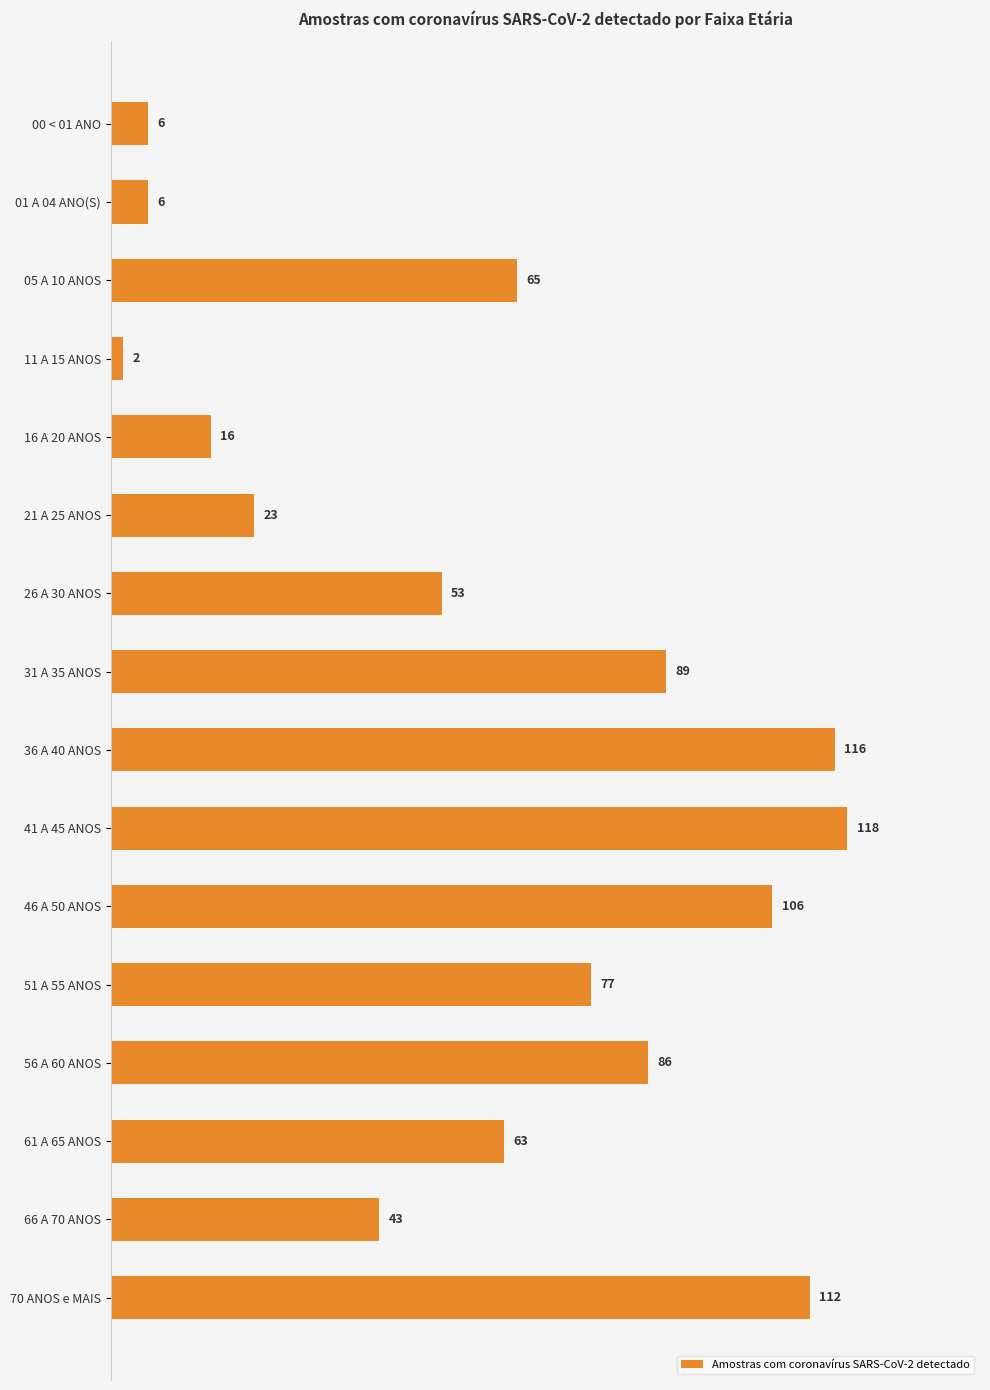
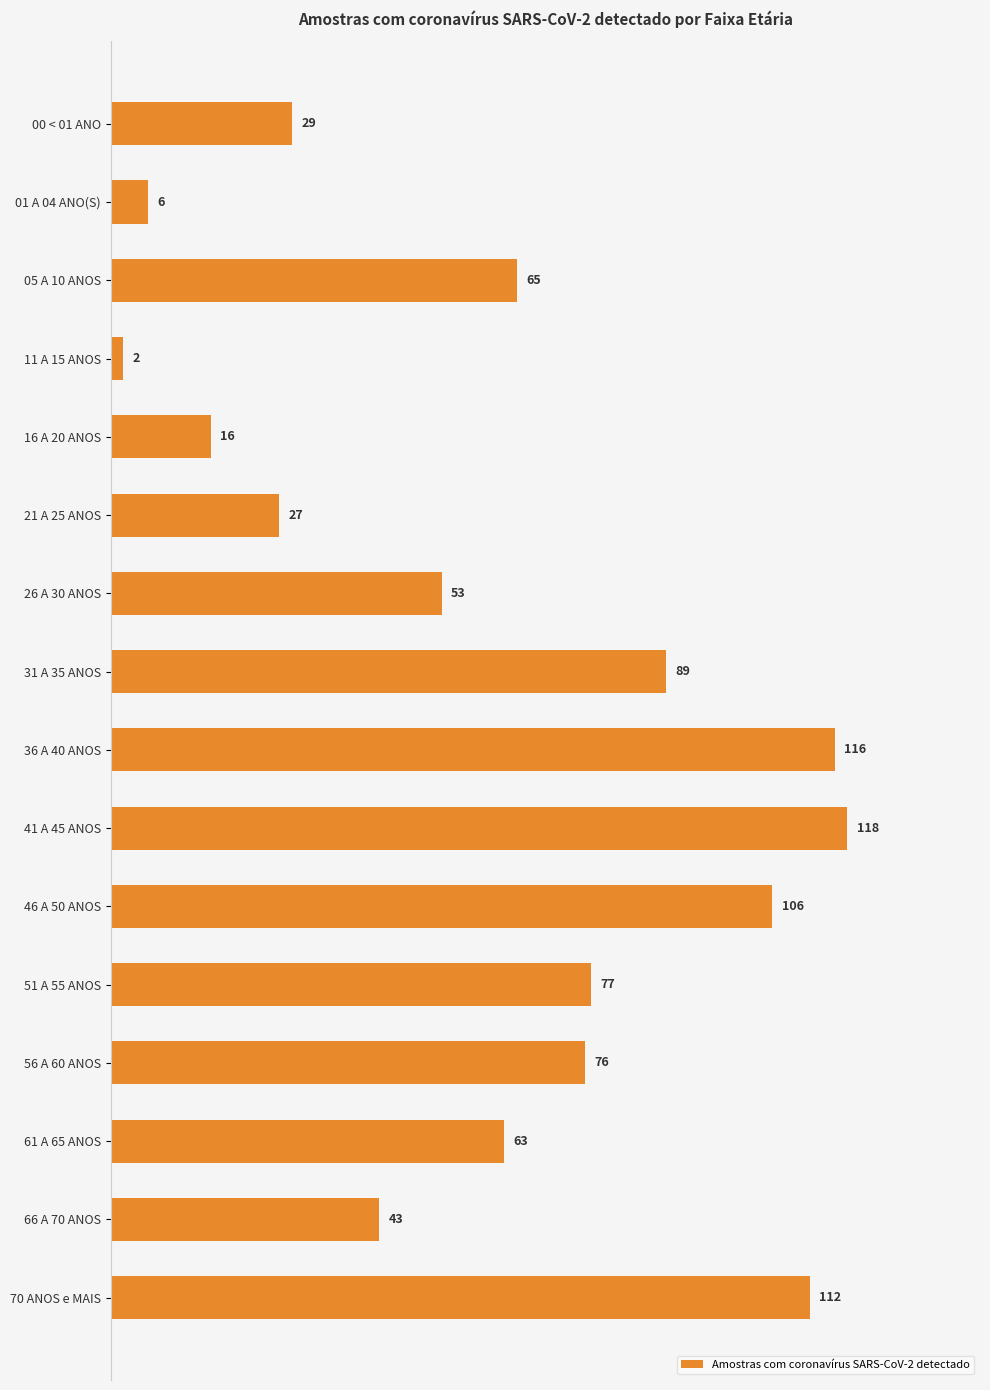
00 < 01 ANO: 6 -> 29
21 A 25 ANOS: 23 -> 27
56 A 60 ANOS: 86 -> 76
